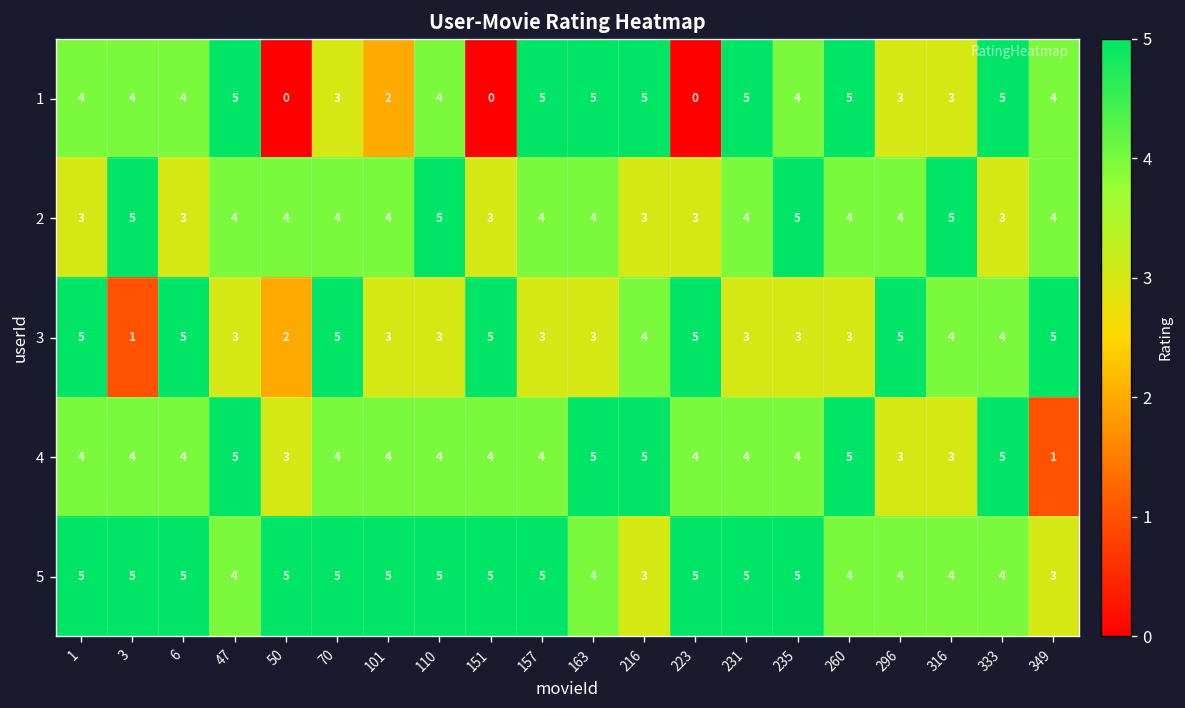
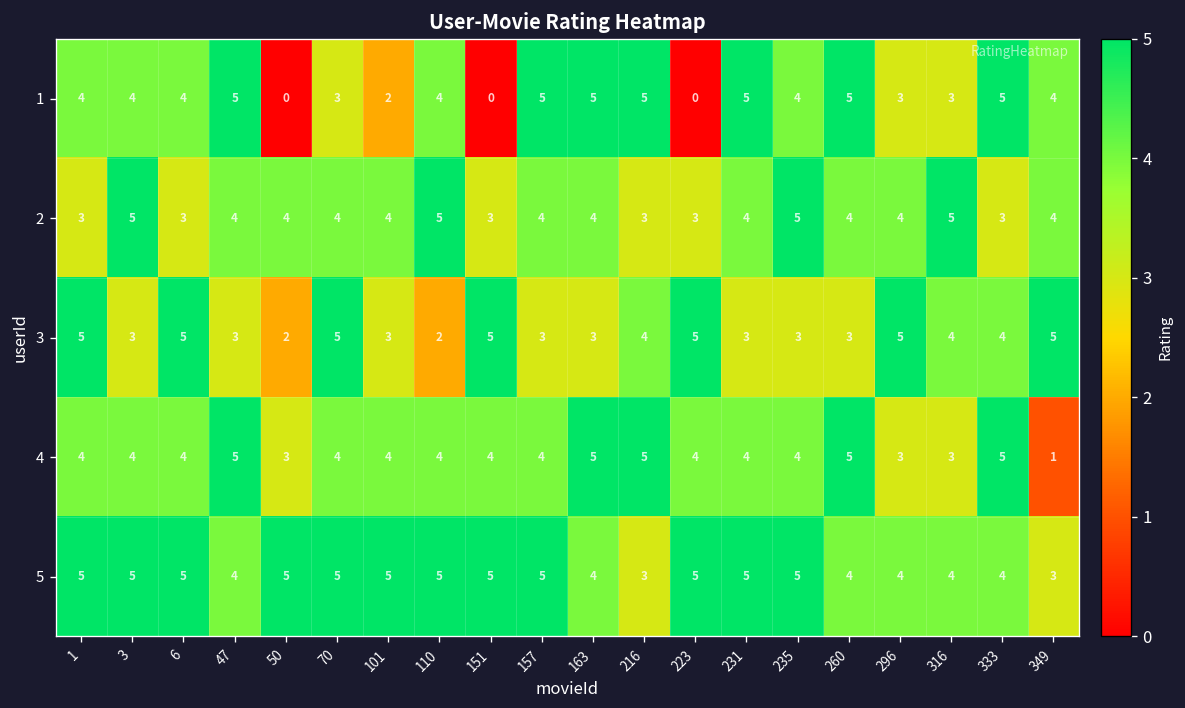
3, 3: 1 -> 3
3, 110: 3 -> 2
